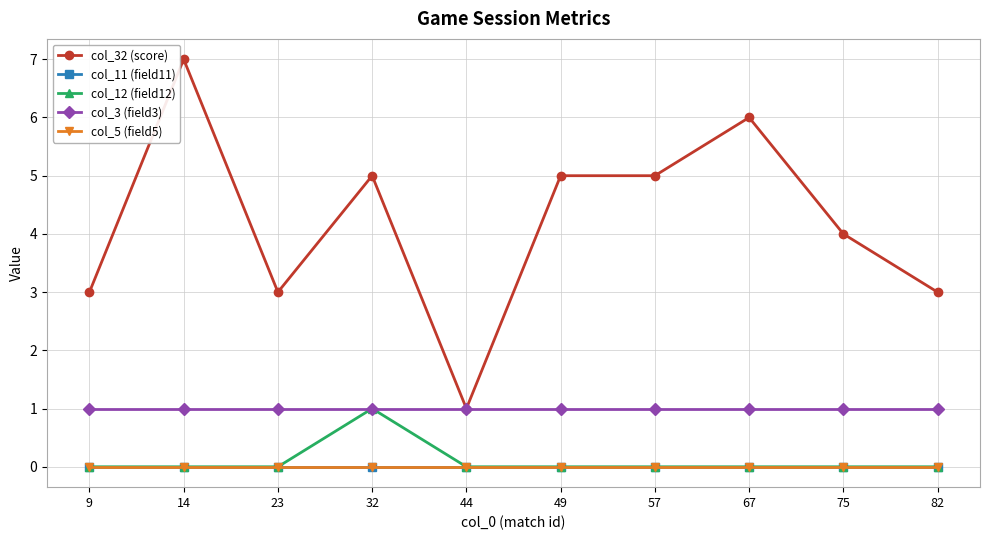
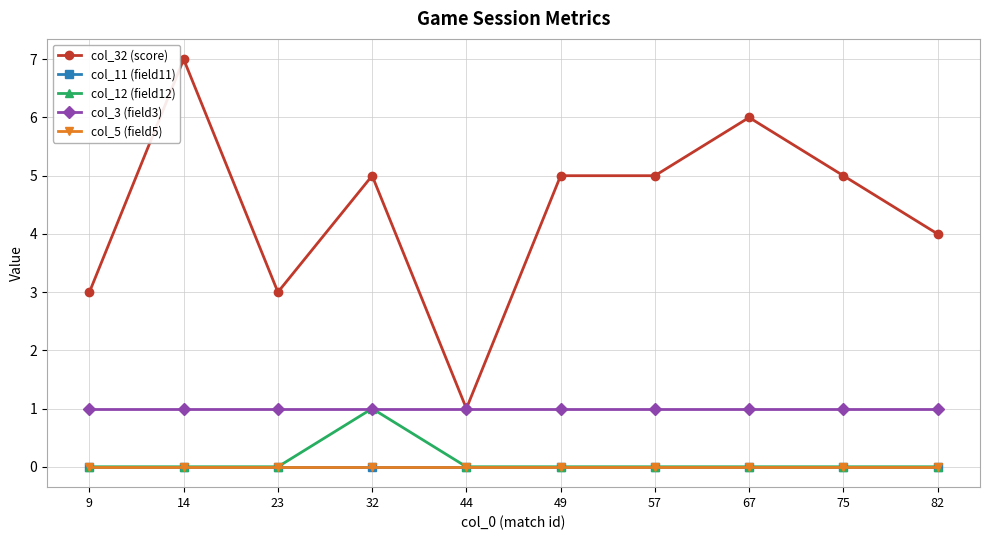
col_32 (score), 75: 4 -> 5
col_32 (score), 82: 3 -> 4
